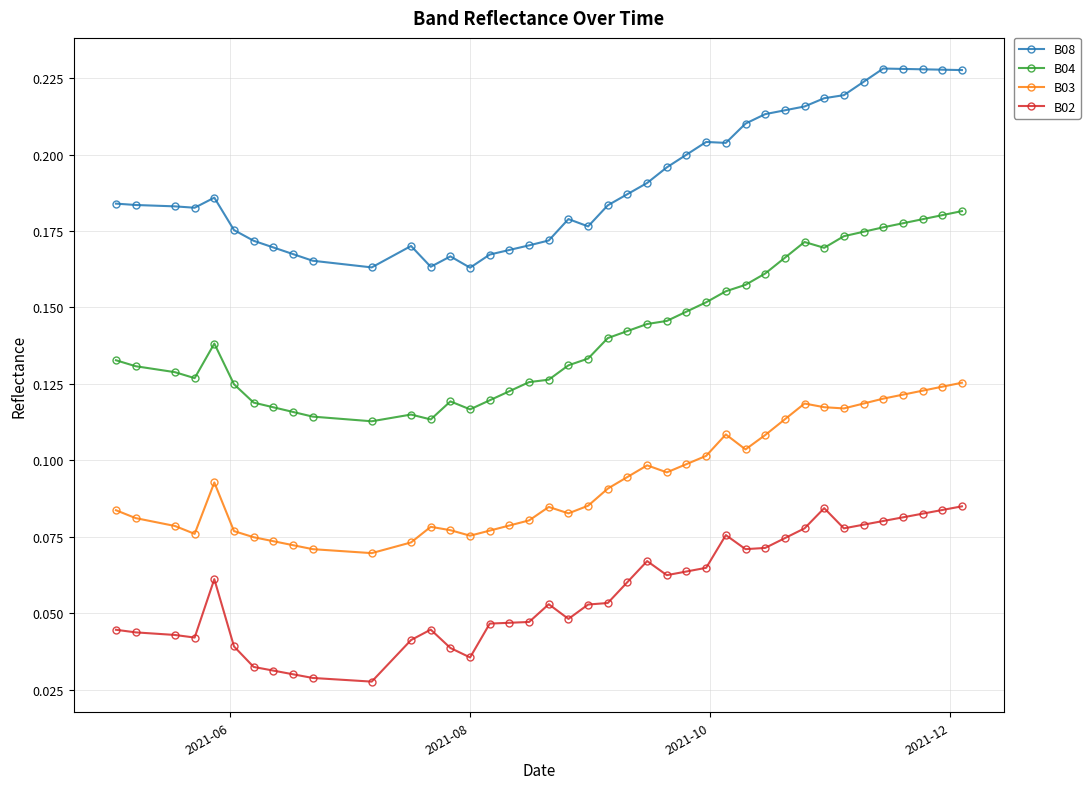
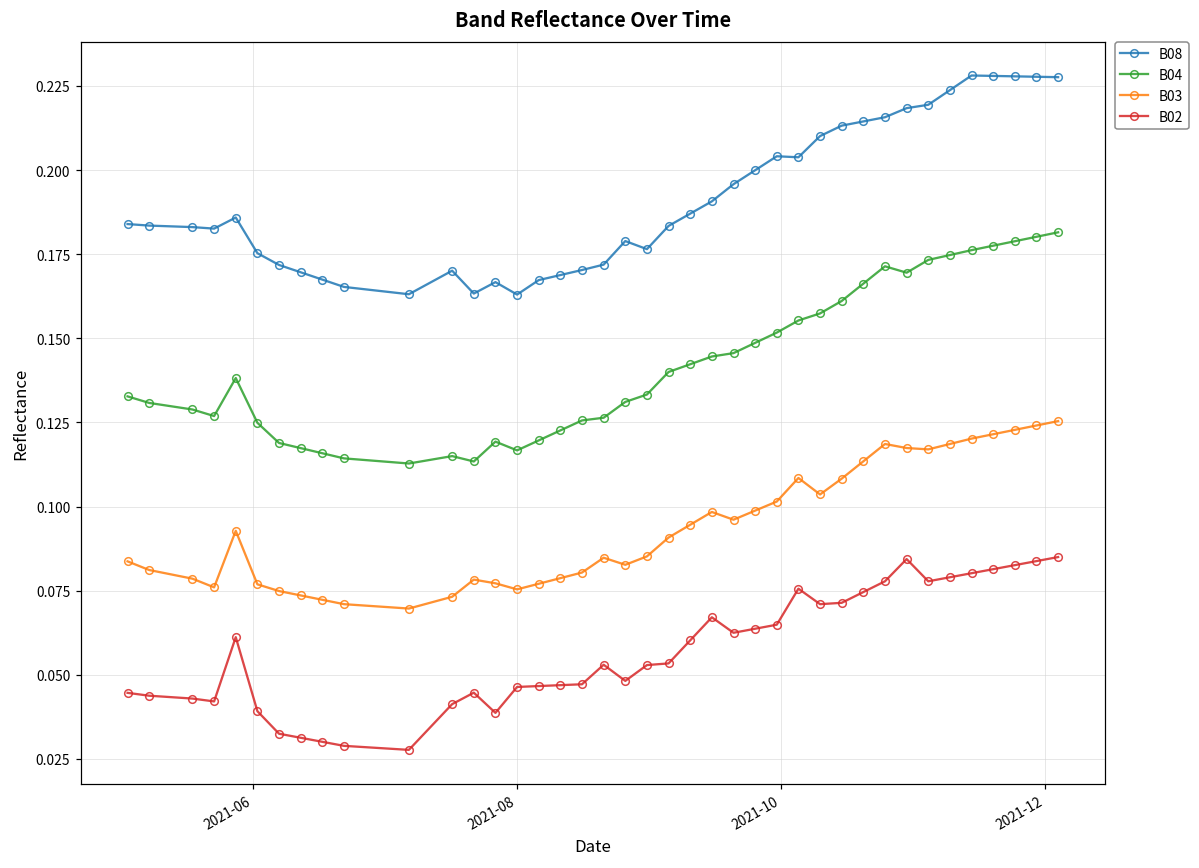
B02, 2021-08: 0.036 -> 0.046
